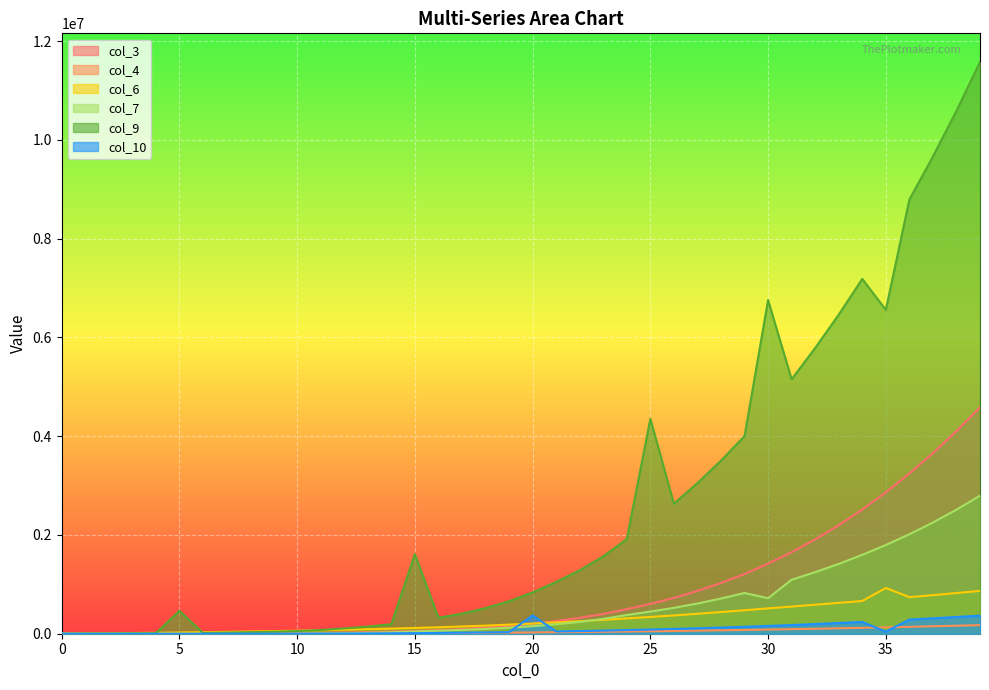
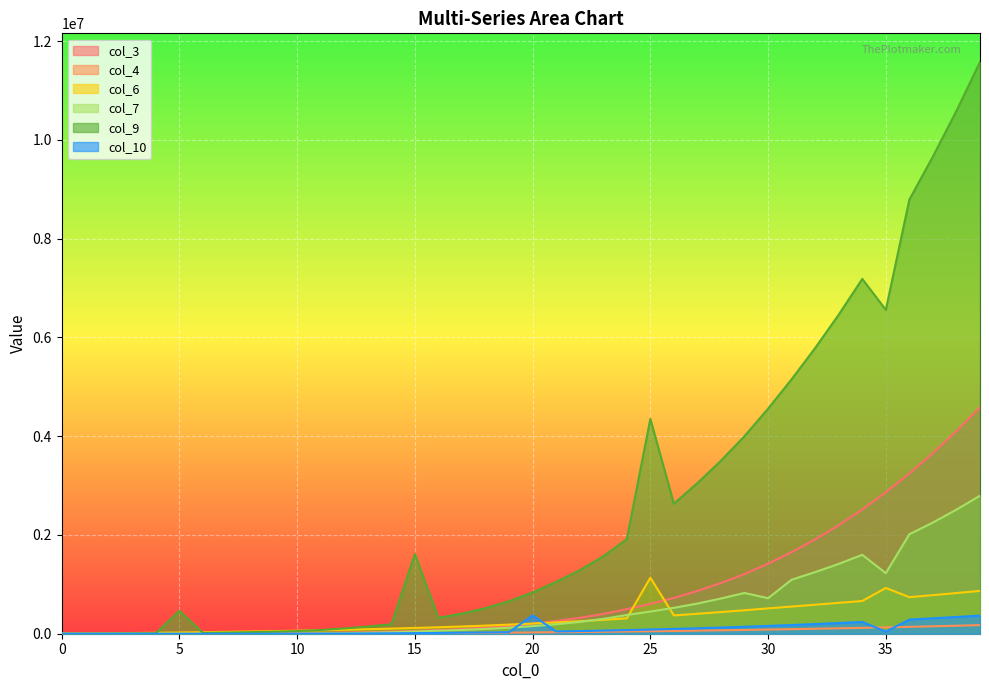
col_6, 25: 300000 -> 1100000
col_9, 30: 6800000 -> 4600000
col_7, 35: 1800000 -> 1200000
